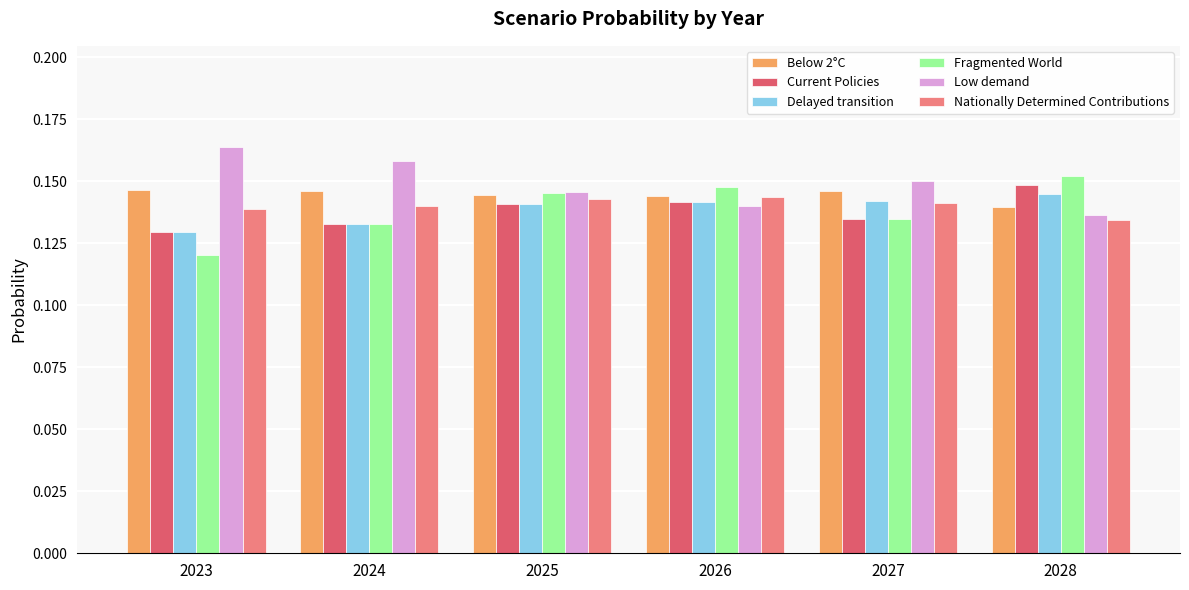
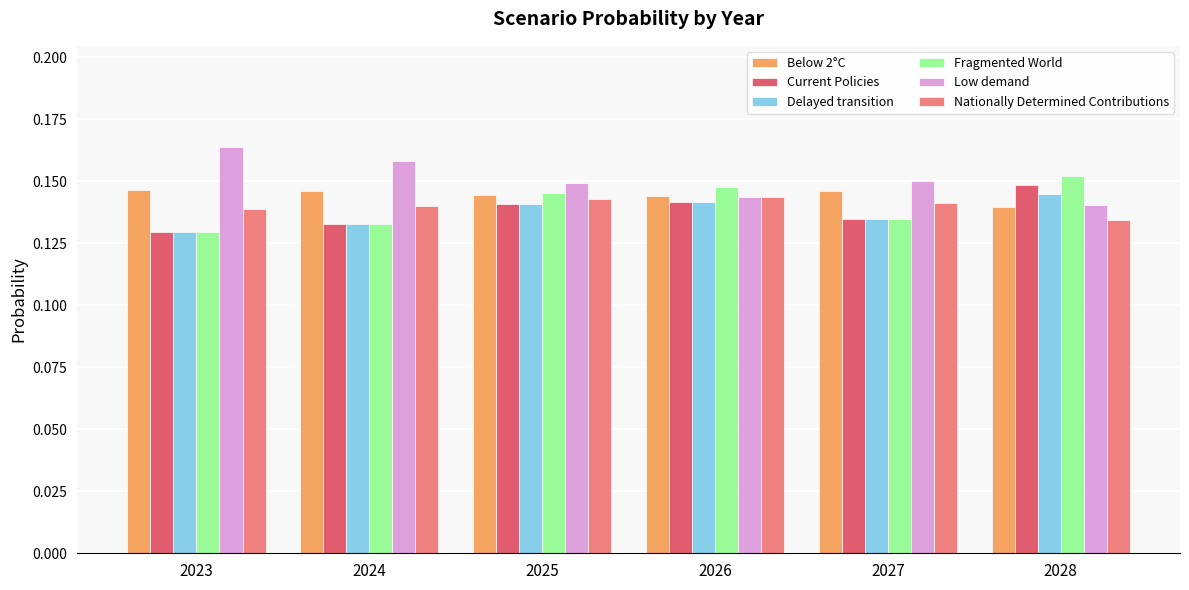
Fragmented World, 2023: 0.120 -> 0.130
Low demand, 2025: 0.145 -> 0.149
Low demand, 2026: 0.140 -> 0.144
Delayed transition, 2027: 0.142 -> 0.135
Low demand, 2028: 0.136 -> 0.140
